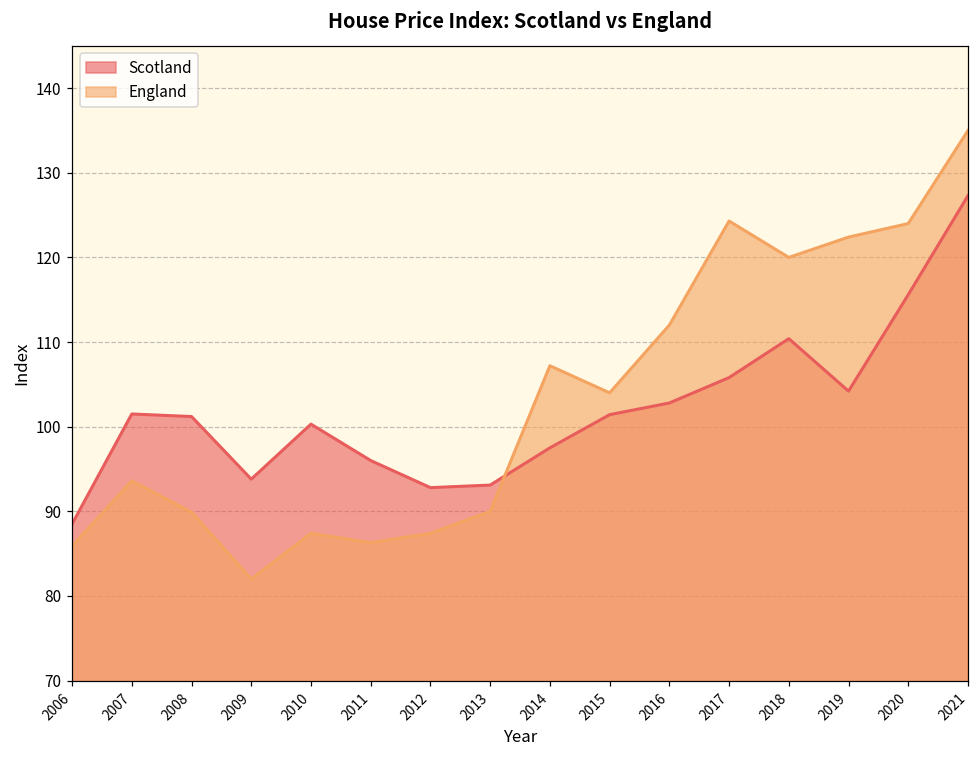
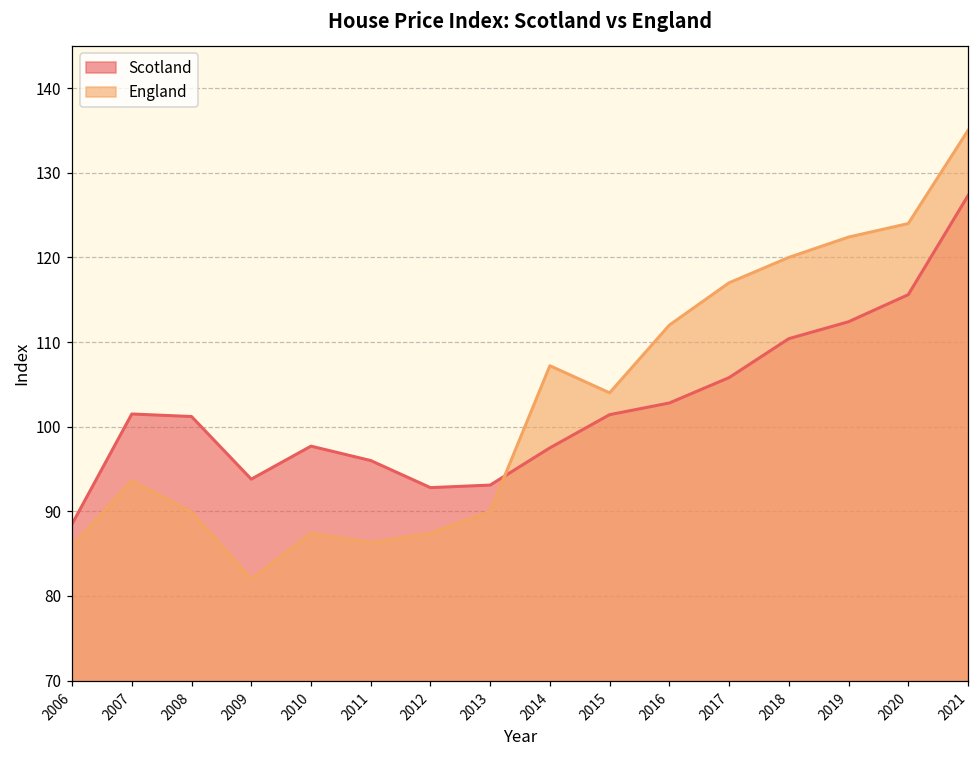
Scotland, 2010: 100 -> 98
England, 2017: 124 -> 117
Scotland, 2019: 104 -> 112
